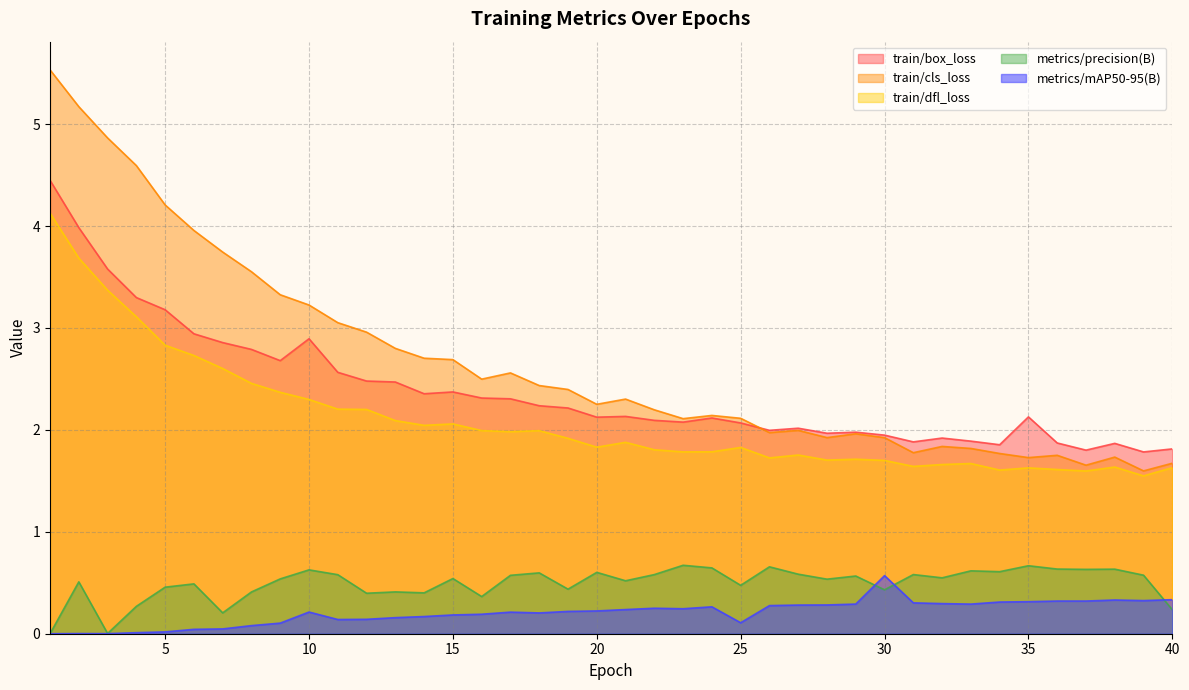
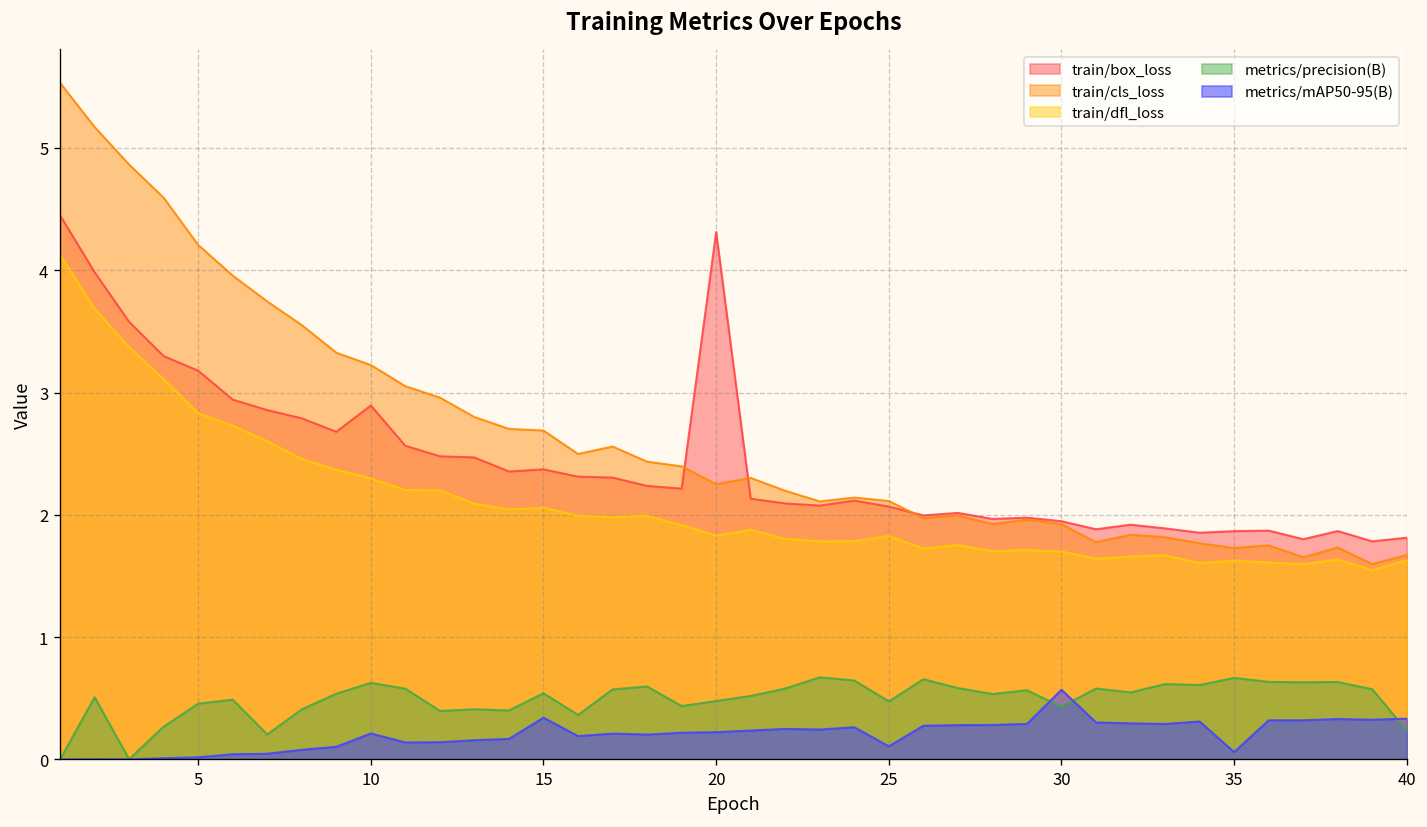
metrics/mAP50-95(B), 15: 0.18 -> 0.34
train/box_loss, 20: 2.12 -> 4.31
metrics/precision(B), 20: 0.60 -> 0.48
train/box_loss, 35: 2.13 -> 1.87
metrics/mAP50-95(B), 35: 0.31 -> 0.06
